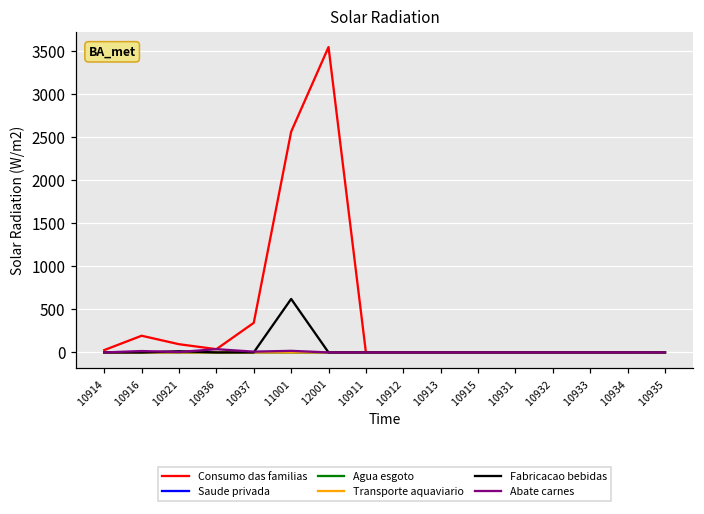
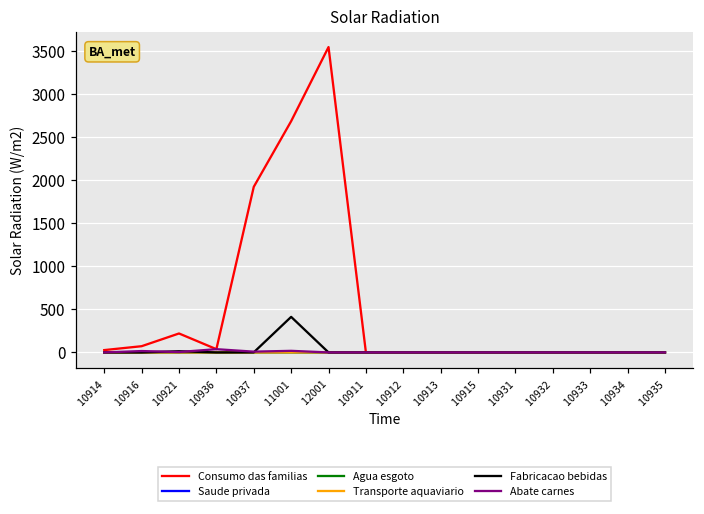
Consumo das familias, 10916: 200 -> 100
Consumo das familias, 10921: 100 -> 200
Consumo das familias, 10937: 300 -> 1900
Consumo das familias, 11001: 2600 -> 2700
Fabricacao bebidas, 11001: 600 -> 400
